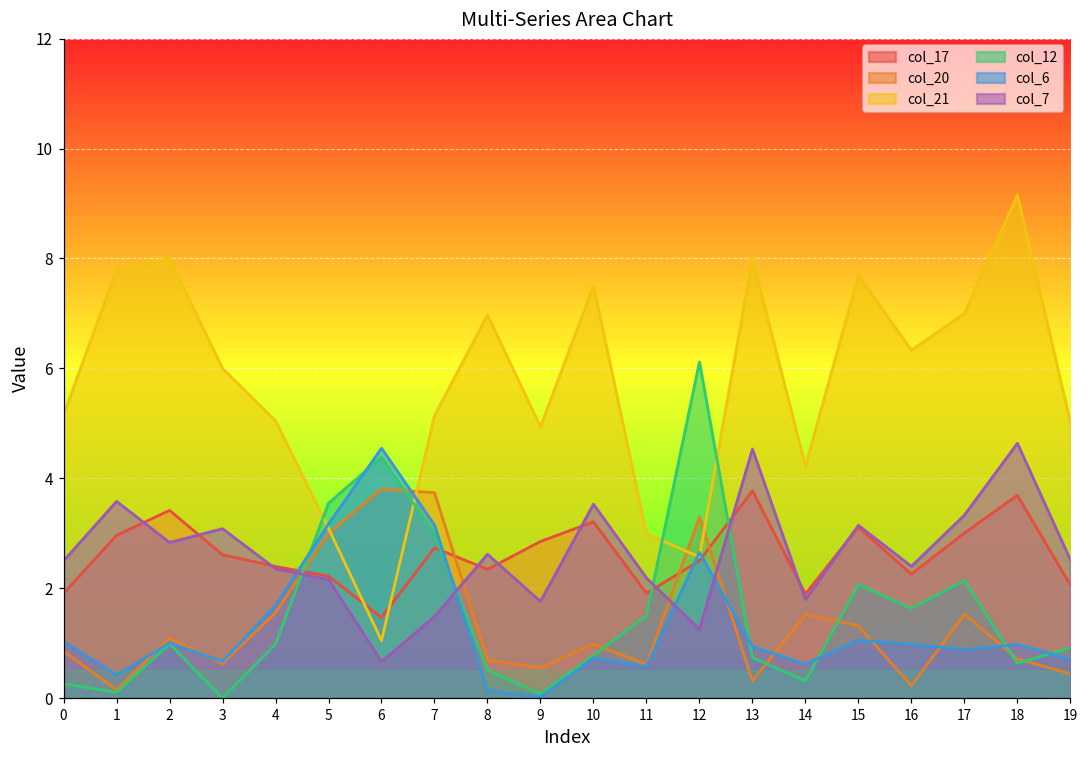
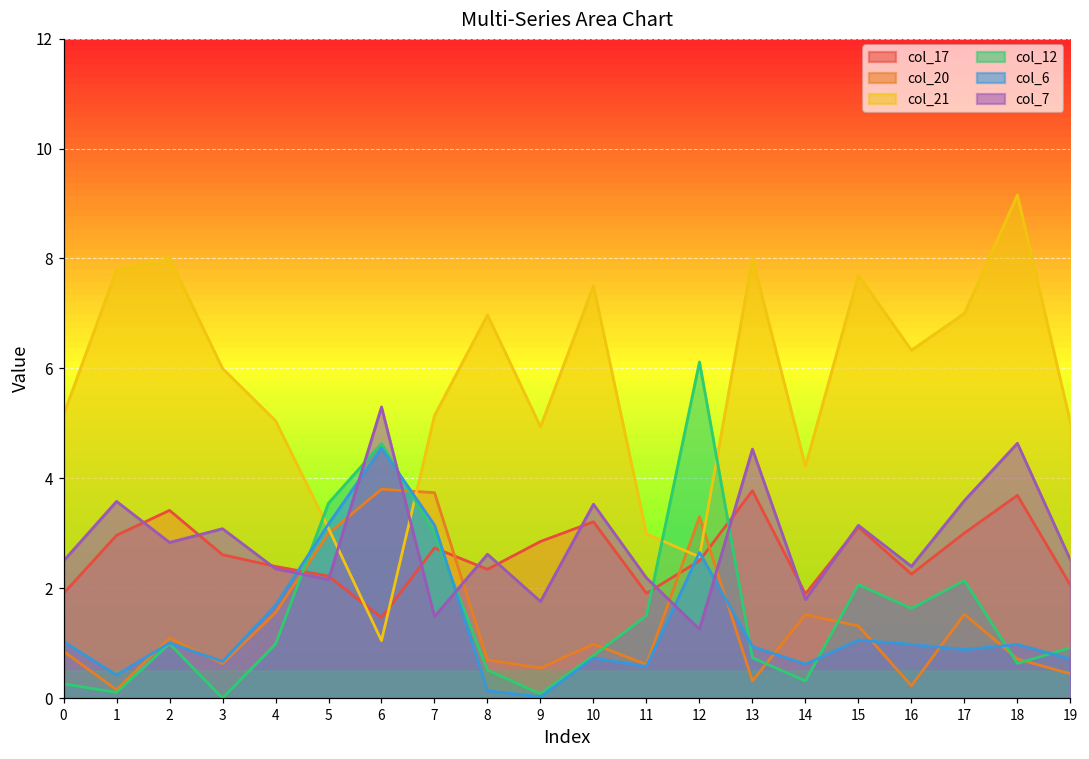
col_12, 6: 4.4 -> 4.6
col_7, 6: 0.7 -> 5.3
col_7, 17: 3.3 -> 3.6
